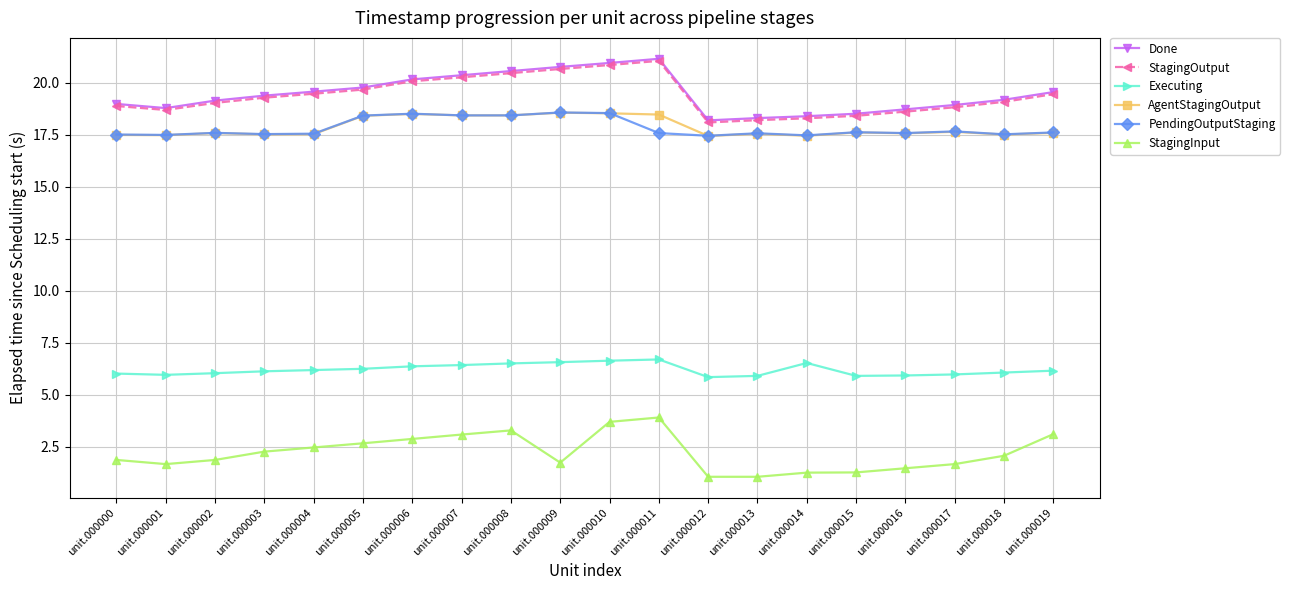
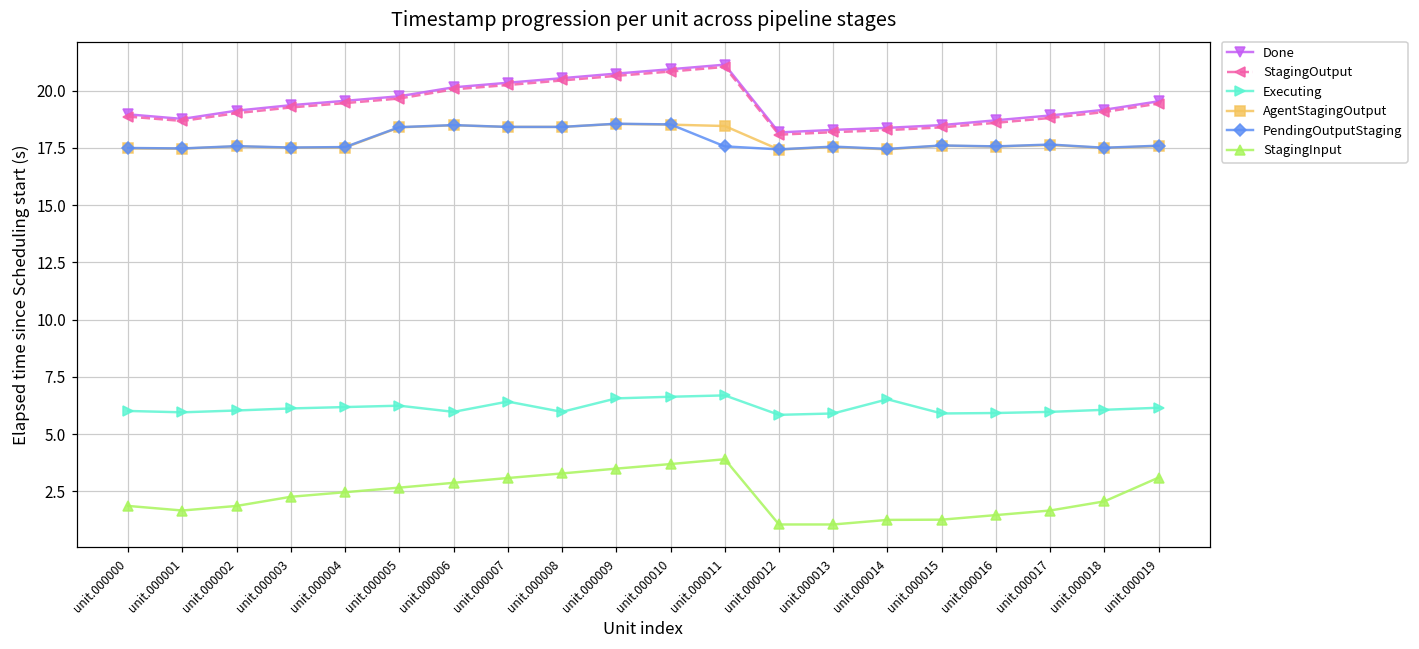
Executing, unit.000006: 6.4 -> 6.0
Executing, unit.000008: 6.5 -> 6.0
StagingInput, unit.000009: 1.7 -> 3.5
